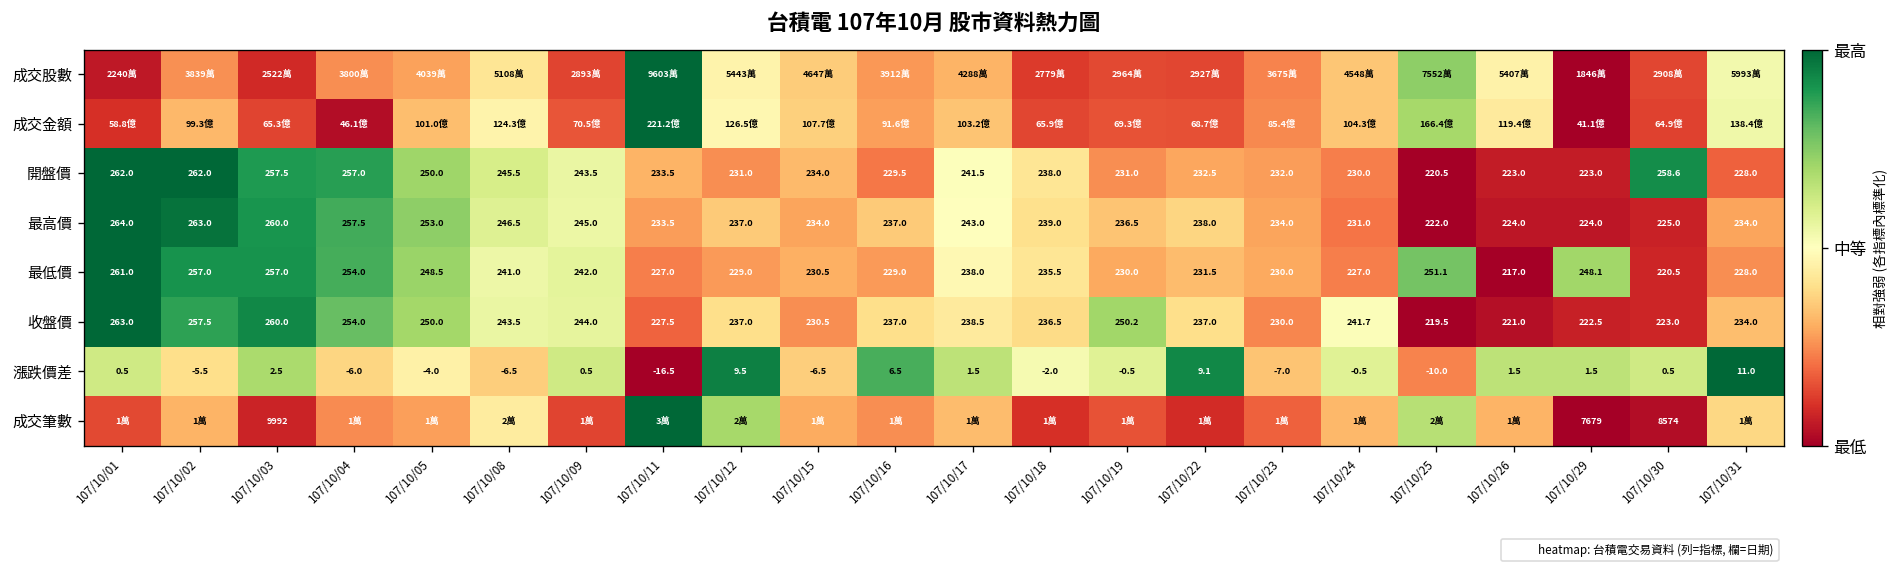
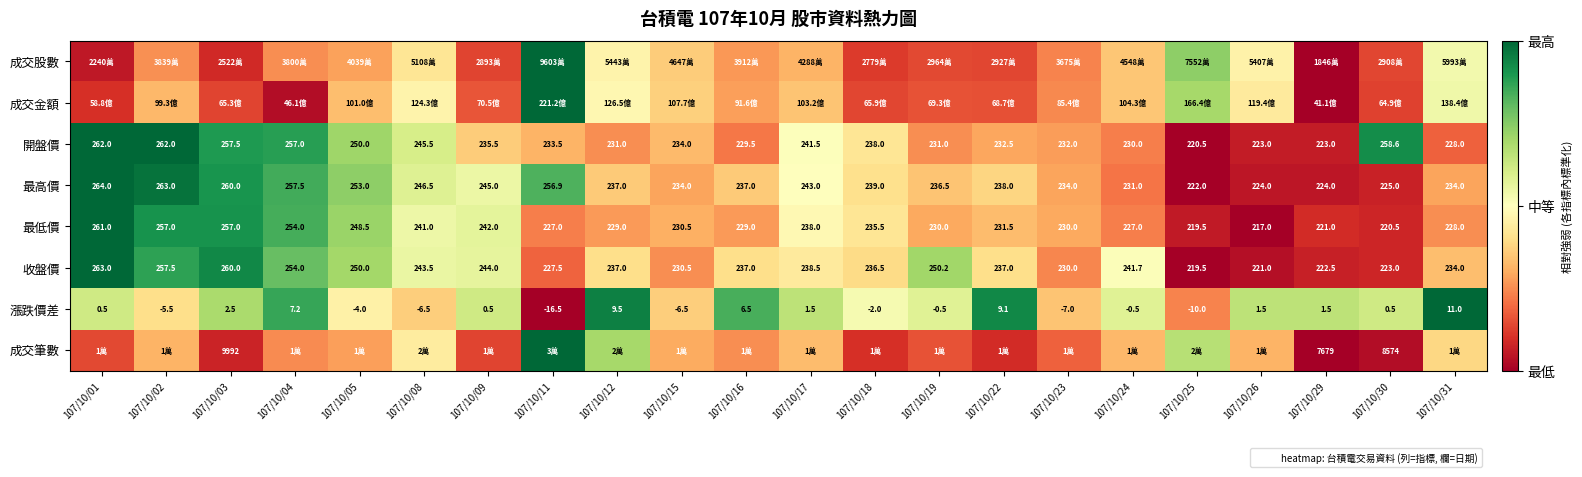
開盤價, 107/10/09: 243.5 -> 235.5
最高價, 107/10/11: 233.5 -> 256.9
最低價, 107/10/25: 251.1 -> 219.5
最低價, 107/10/29: 248.1 -> 221.0
漲跌價差, 107/10/04: -6.0 -> 7.2
